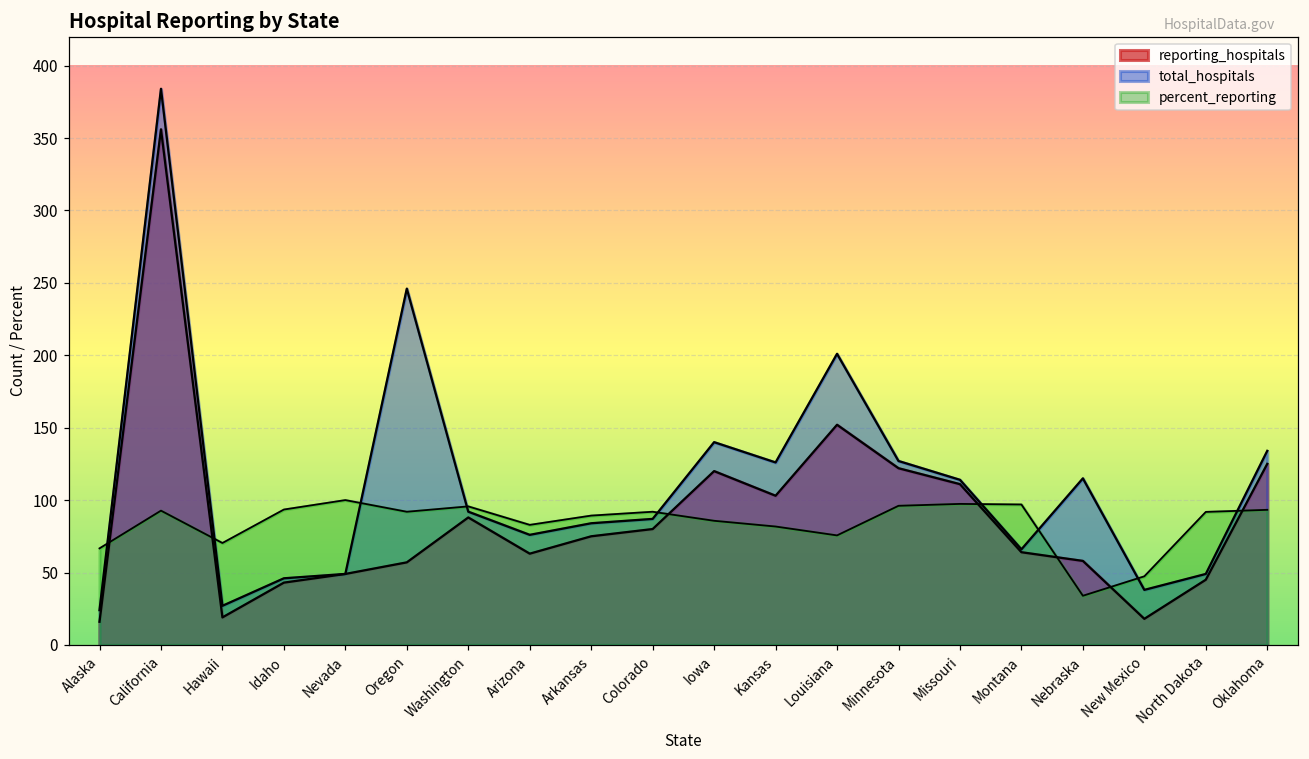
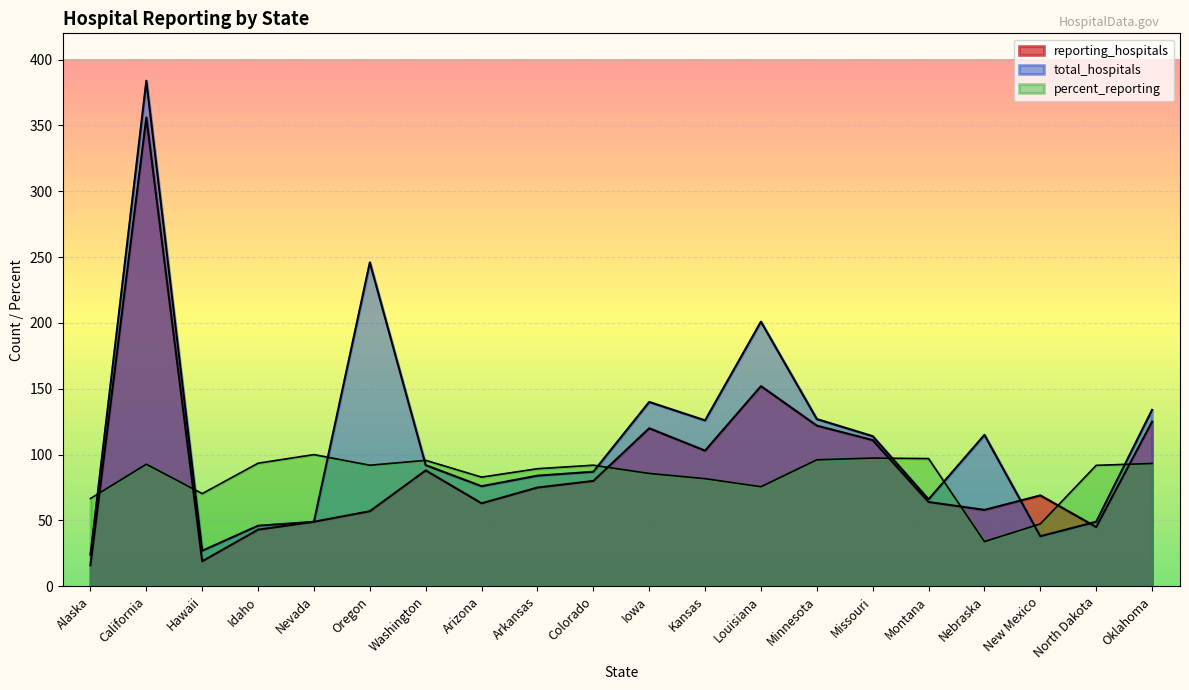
reporting_hospitals, New Mexico: 18 -> 69
